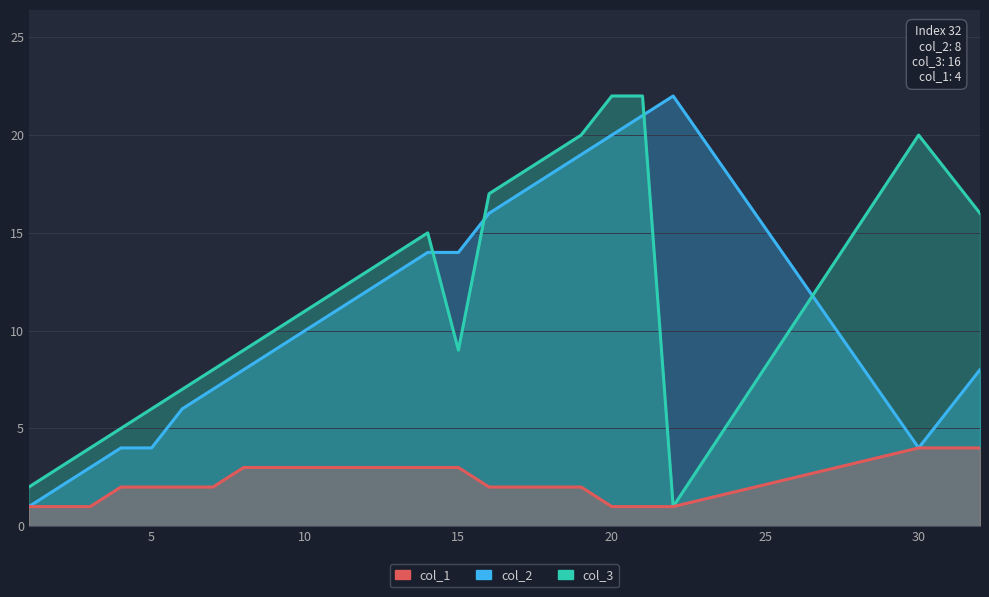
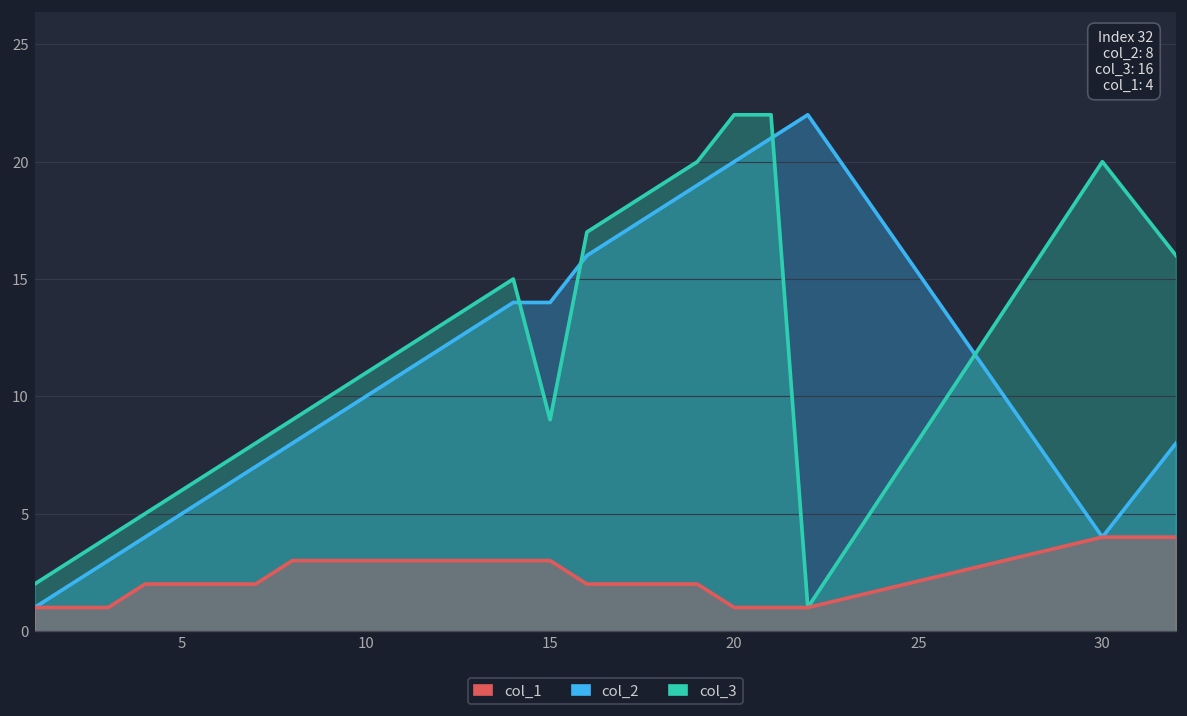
col_2, 5: 4 -> 5
